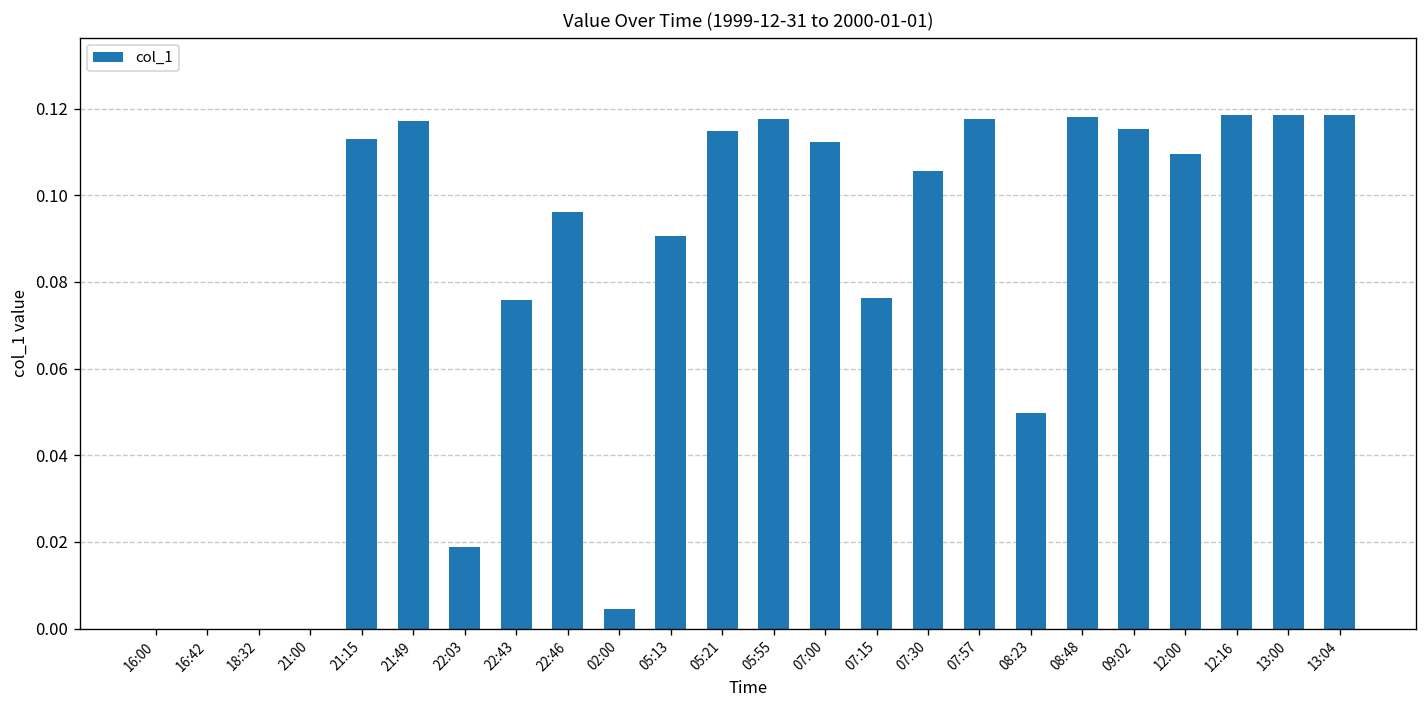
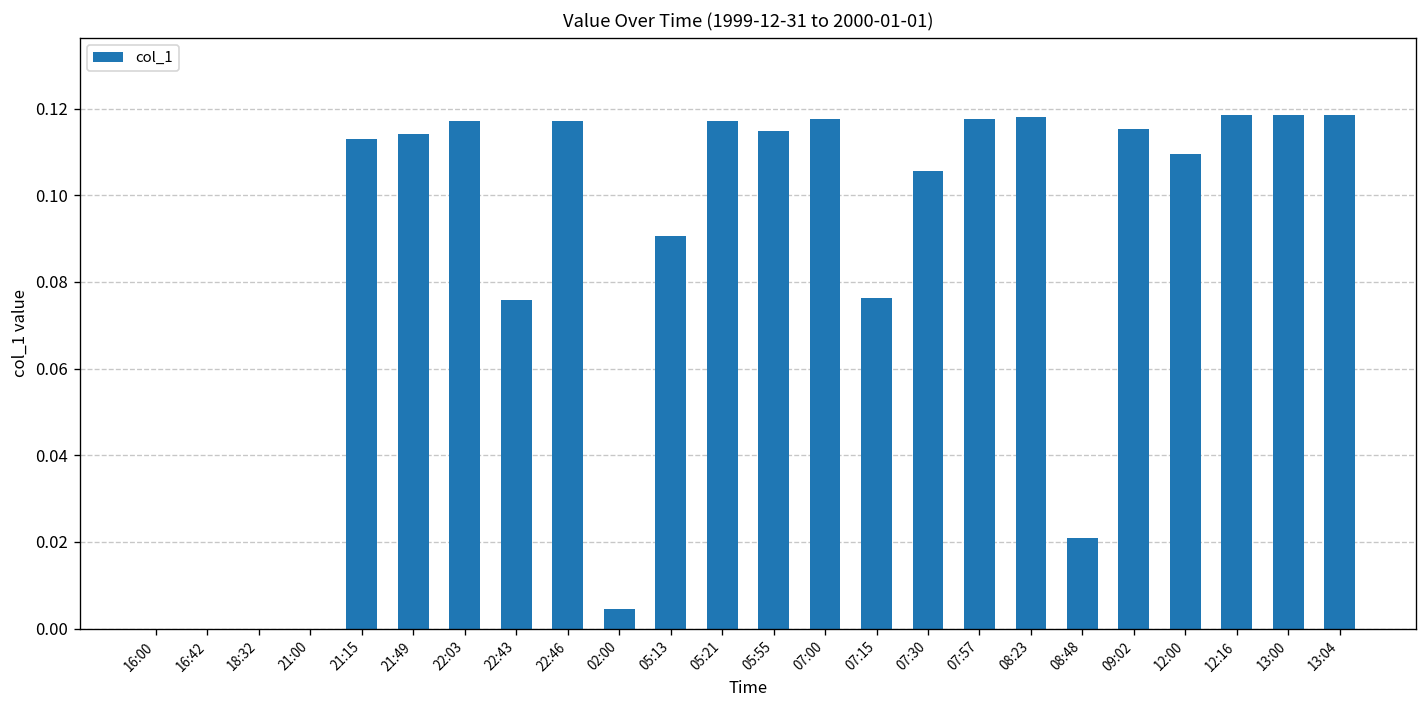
21:49: 0.117 -> 0.114
22:03: 0.019 -> 0.117
22:46: 0.096 -> 0.117
05:21: 0.115 -> 0.117
05:55: 0.118 -> 0.115
07:00: 0.112 -> 0.118
08:23: 0.050 -> 0.118
08:48: 0.118 -> 0.021
